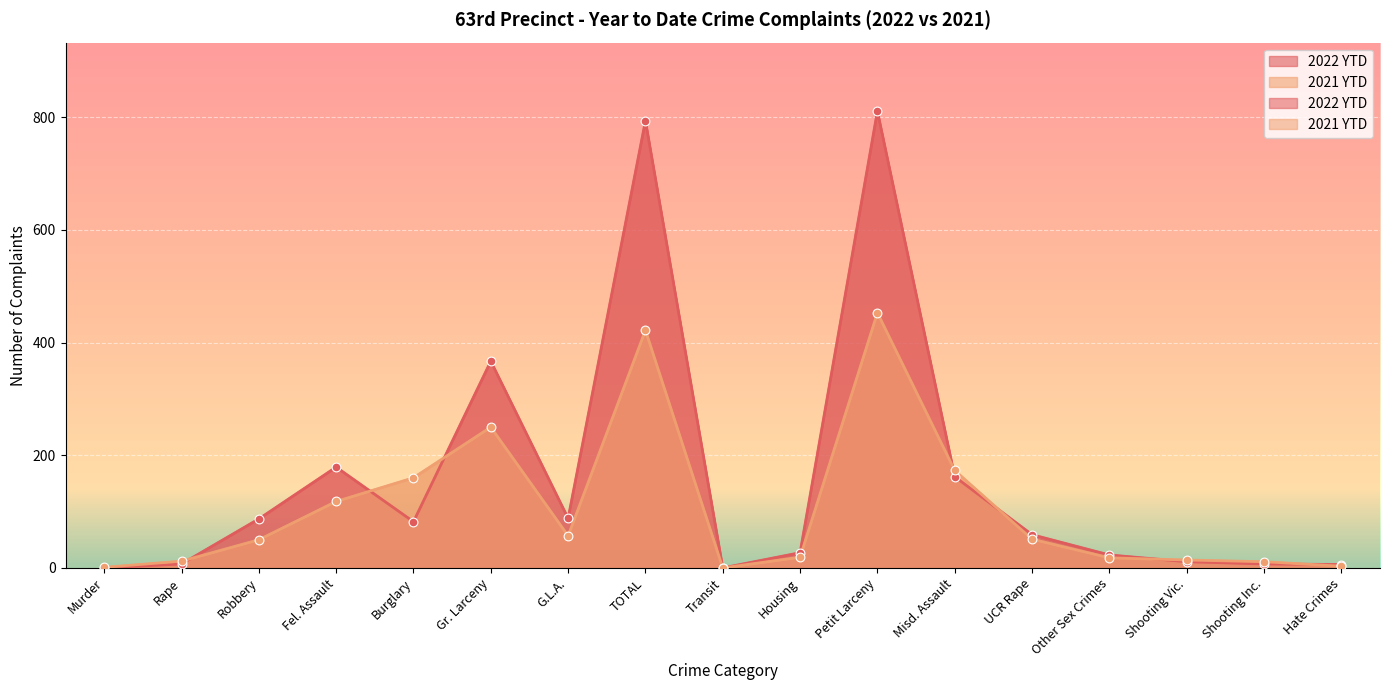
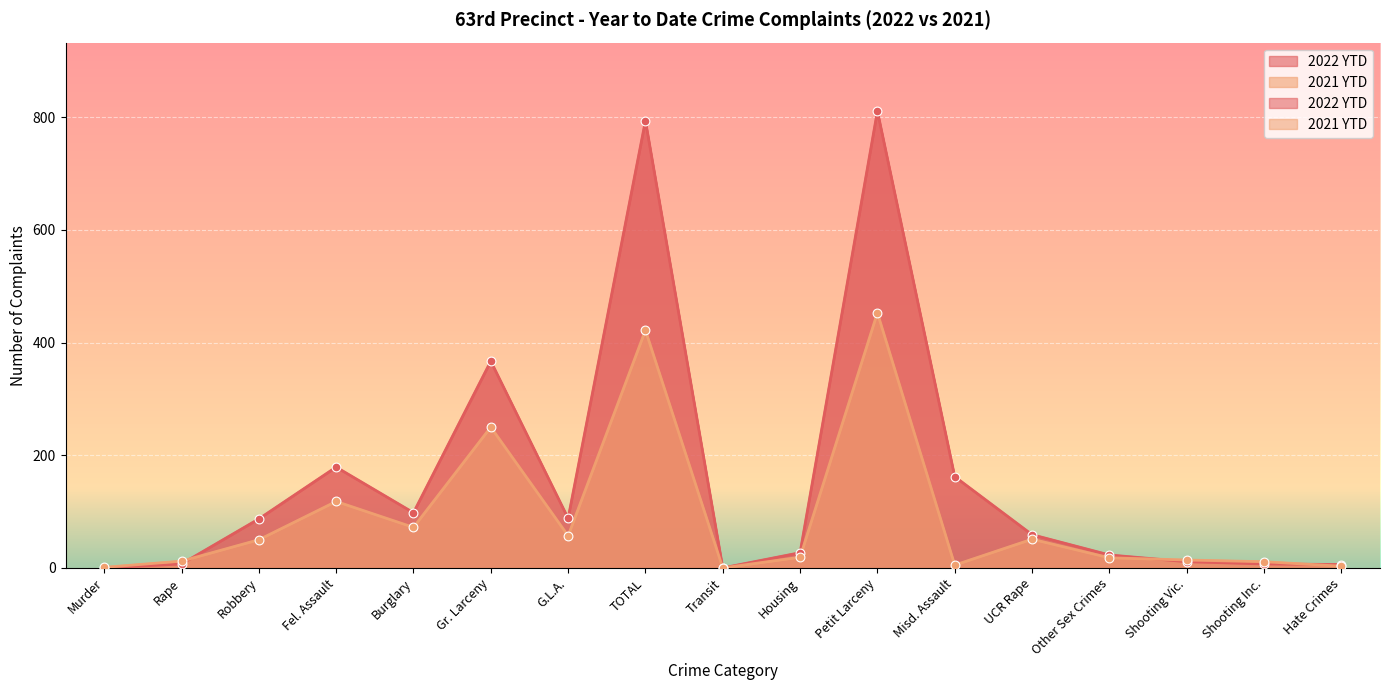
2022 YTD, Burglary: 80 -> 100
2021 YTD, Burglary: 160 -> 70
2021 YTD, Misd. Assault: 170 -> 10
